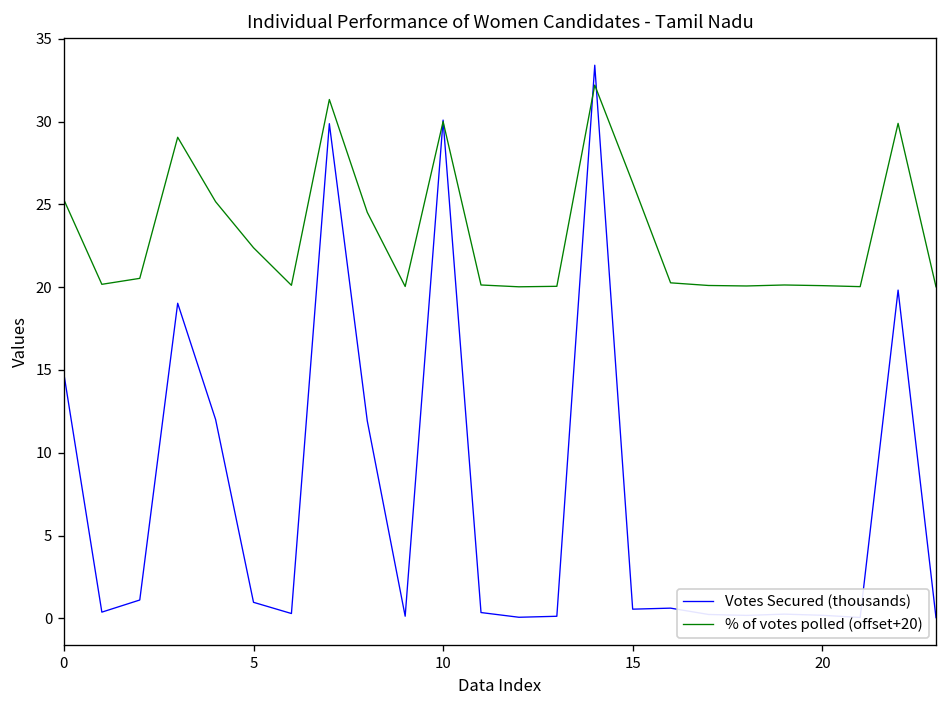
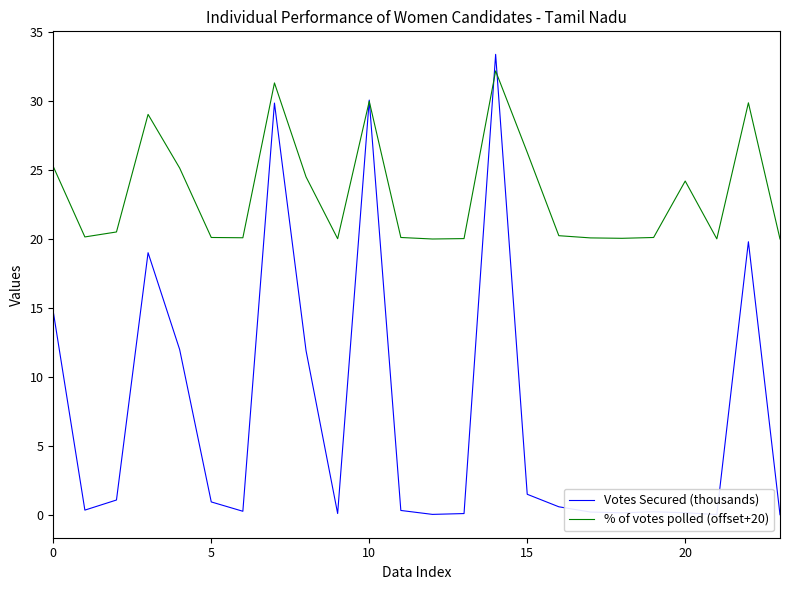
% of votes polled (offset+20), 5: 22.4 -> 20.1
Votes Secured (thousands), 15: 0.6 -> 1.5
% of votes polled (offset+20), 20: 20.1 -> 24.2
